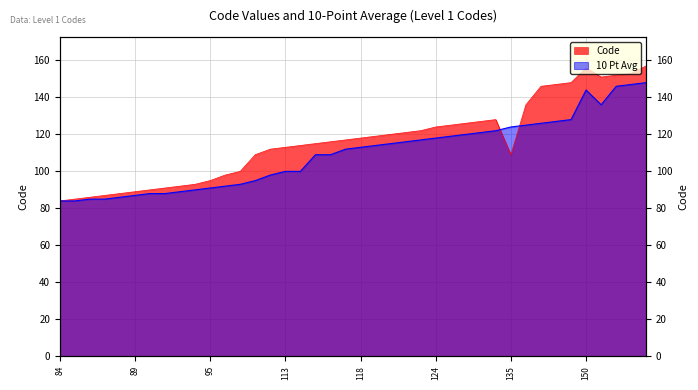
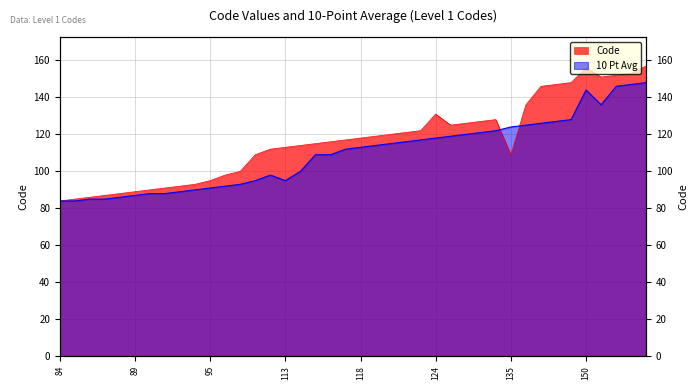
10 Pt Avg, 113: 100 -> 95
Code, 124: 124 -> 131
